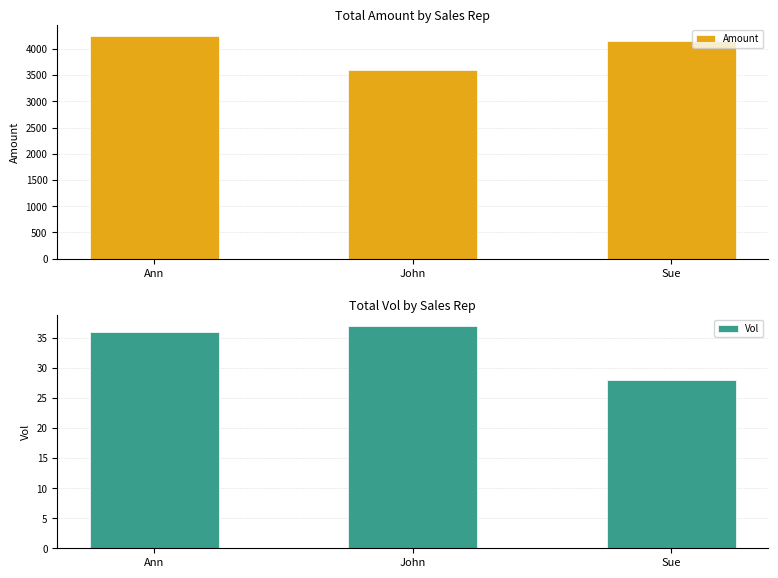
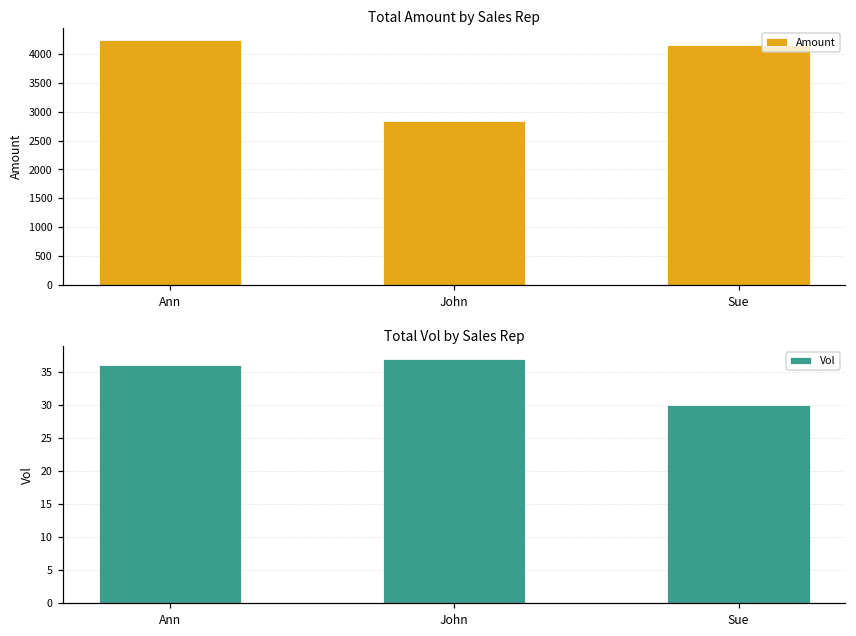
Total Amount by Sales Rep, John: 3600 -> 2800
Total Vol by Sales Rep, Sue: 28 -> 30
